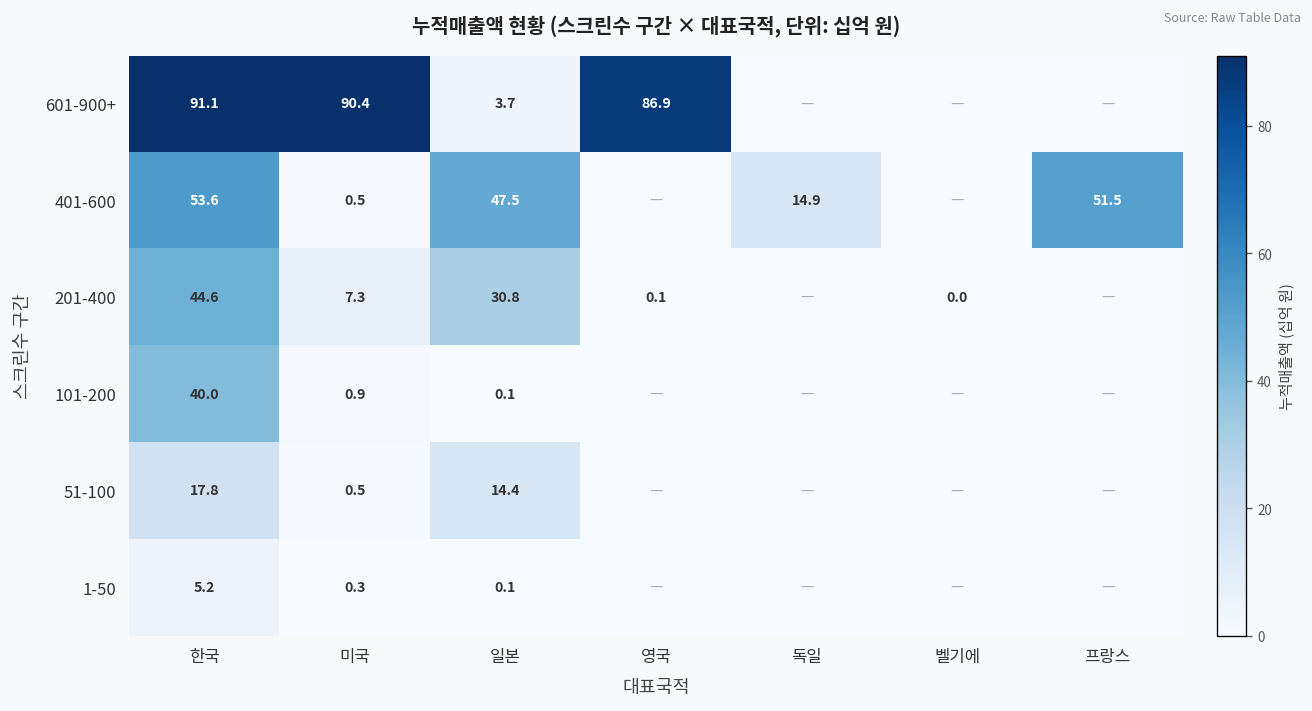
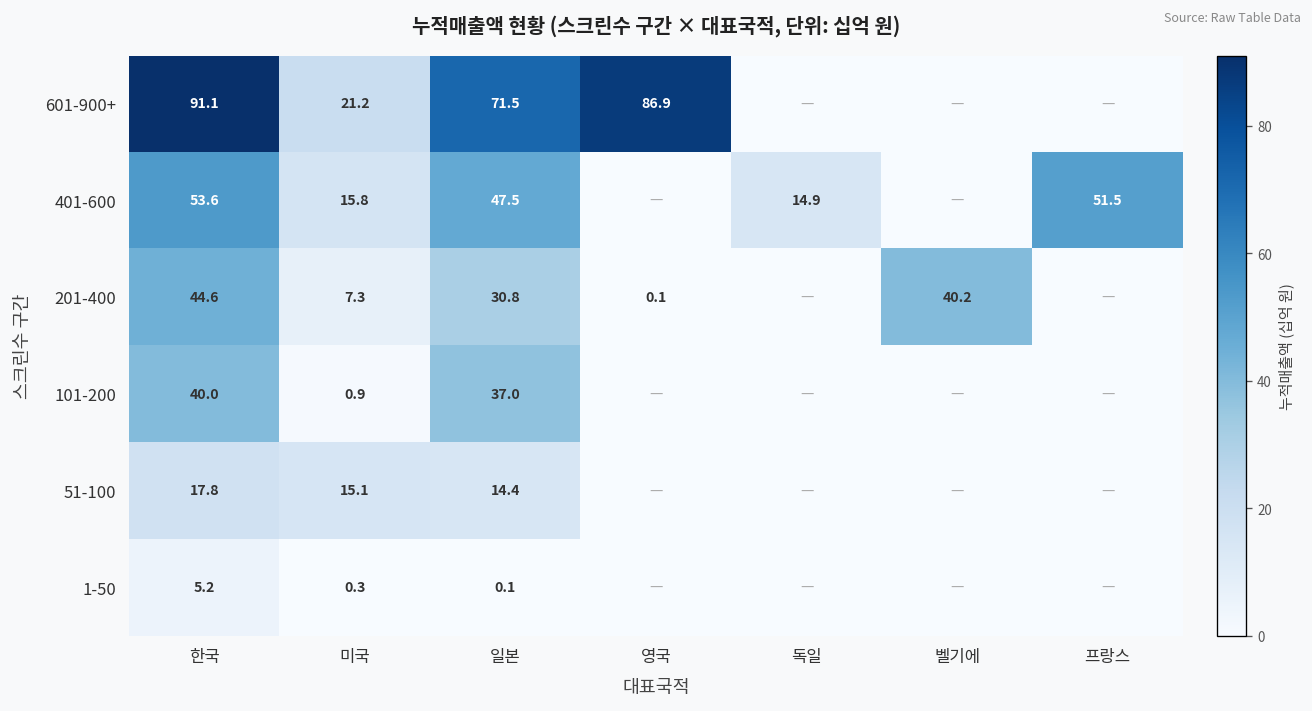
601-900+, 미국: 90.4 -> 21.2
601-900+, 일본: 3.7 -> 71.5
401-600, 미국: 0.5 -> 15.8
201-400, 벨기에: 0.0 -> 40.2
101-200, 일본: 0.1 -> 37.0
51-100, 미국: 0.5 -> 15.1
